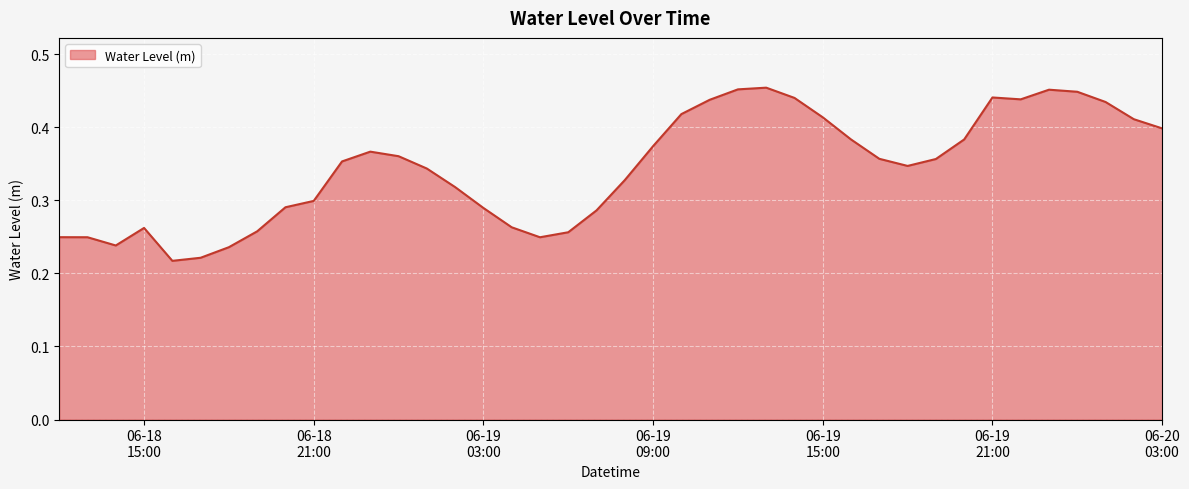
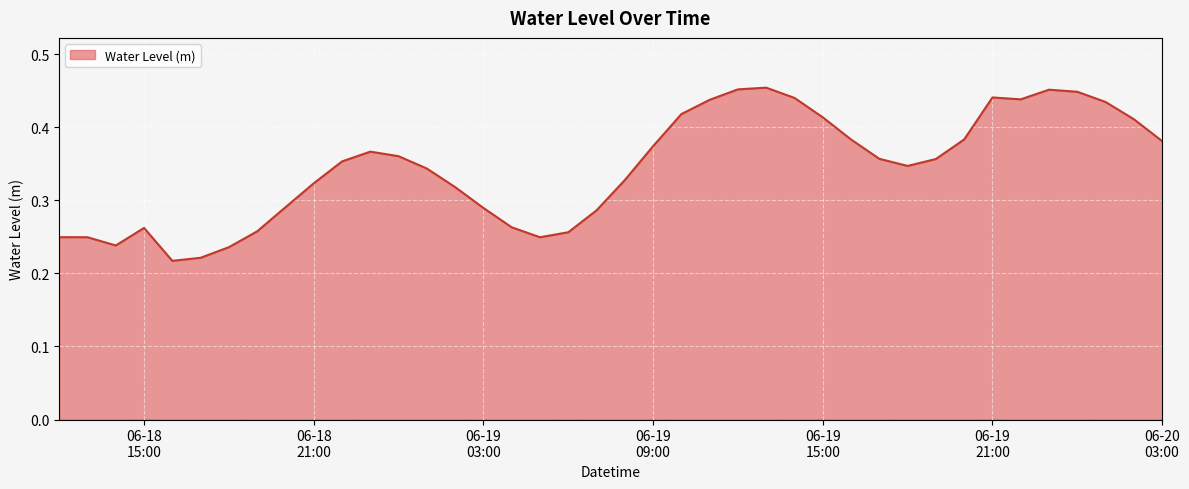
06-18 21:00: 0.30 -> 0.32
06-20 03:00: 0.40 -> 0.38
